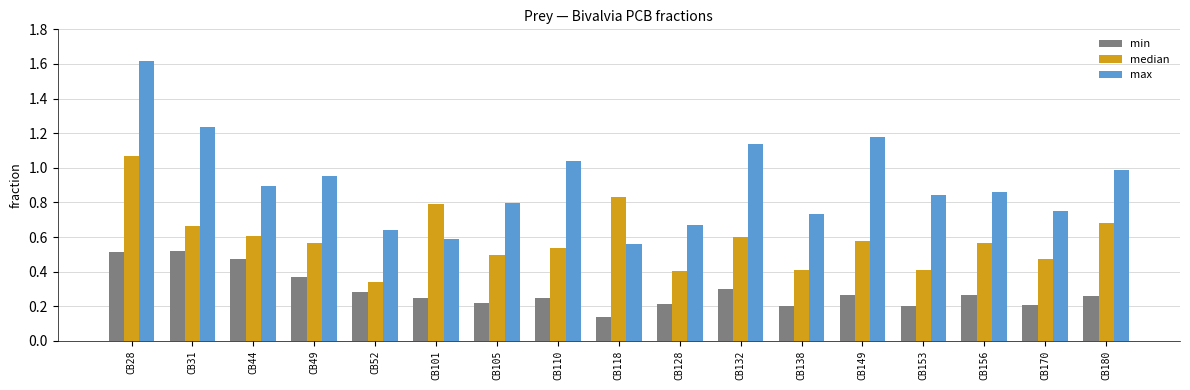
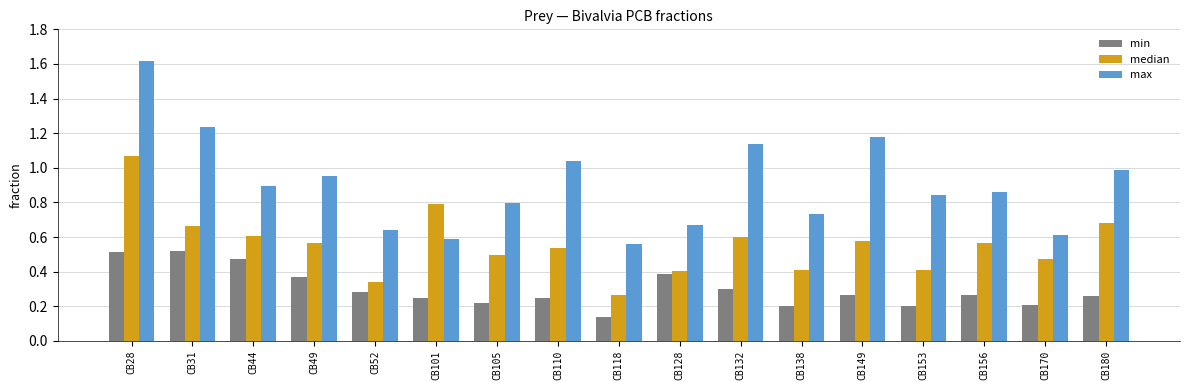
median, CB118: 0.83 -> 0.26
min, CB128: 0.21 -> 0.39
max, CB170: 0.75 -> 0.61
